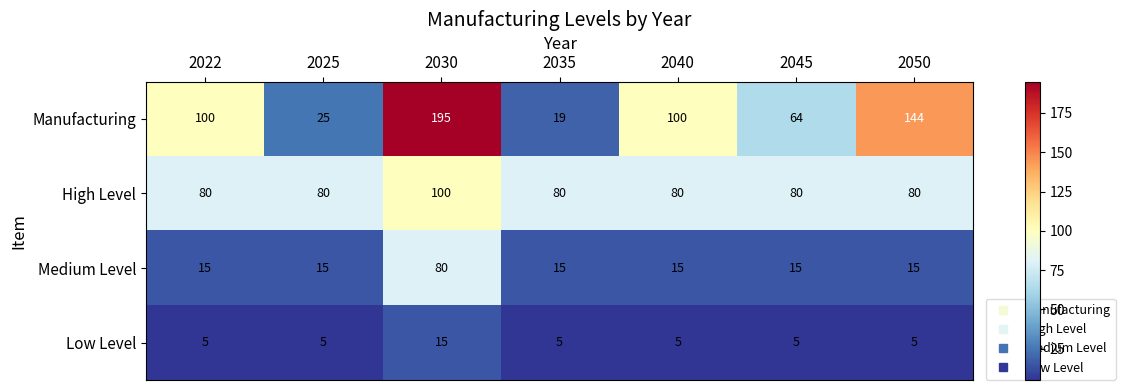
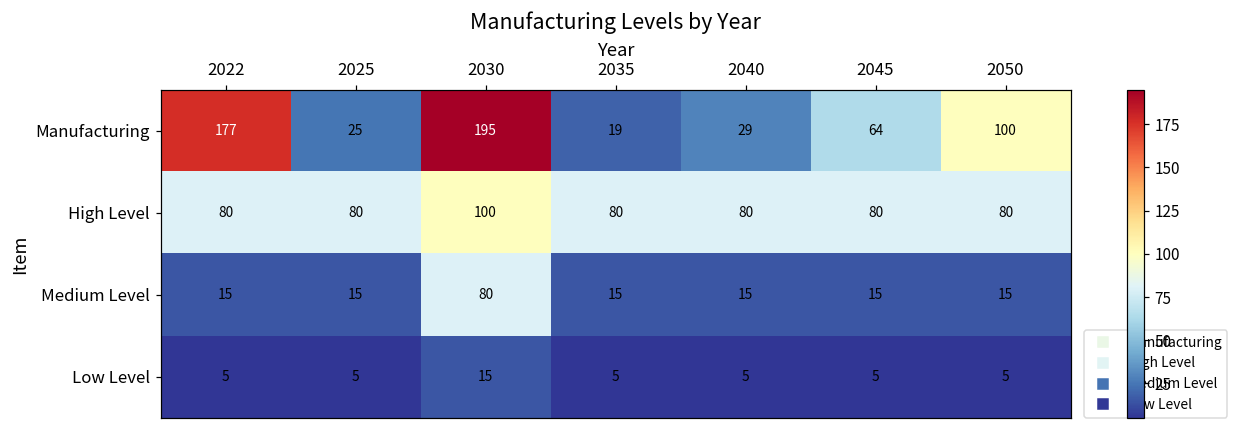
Manufacturing, 2022: 100 -> 177
Manufacturing, 2040: 100 -> 29
Manufacturing, 2050: 144 -> 100
